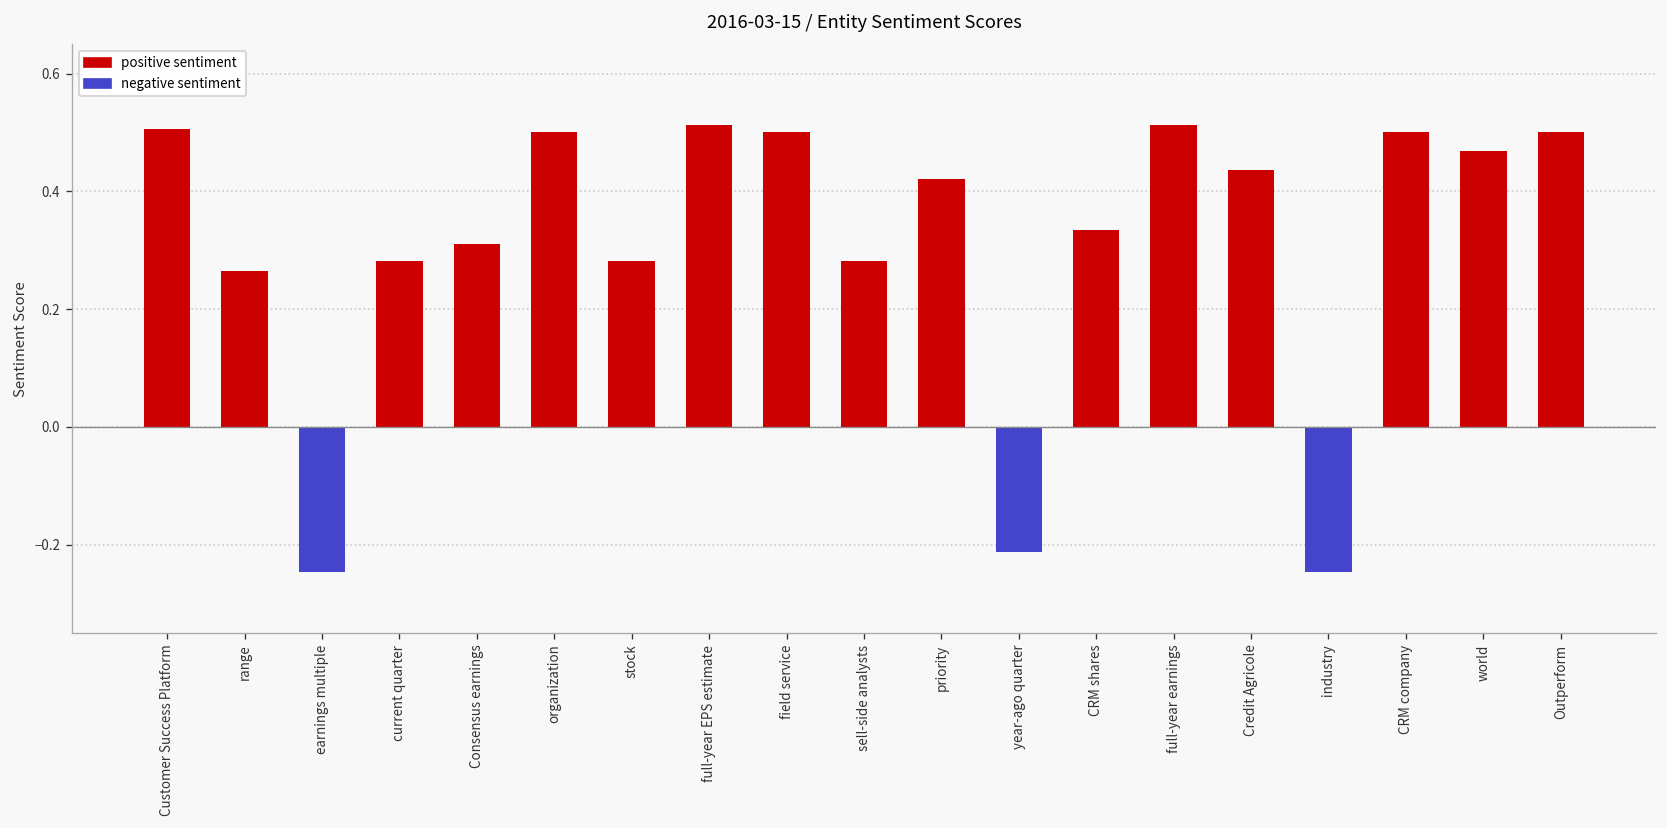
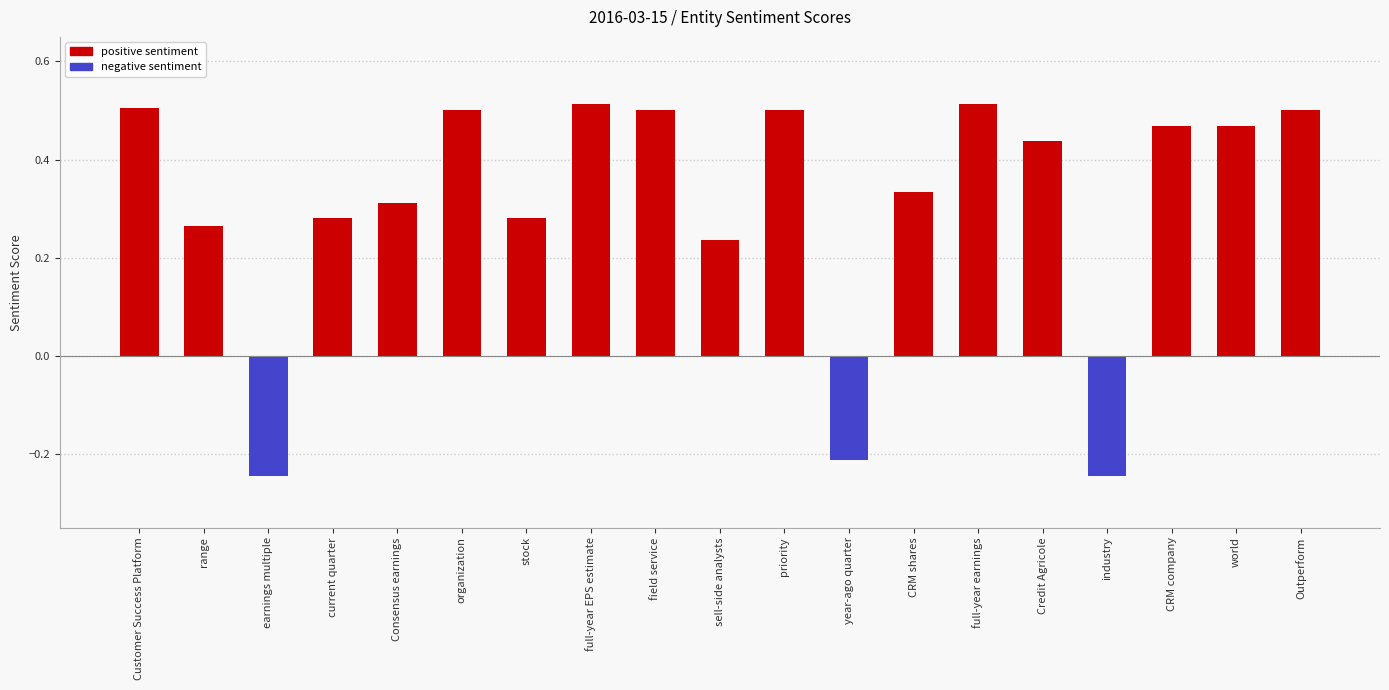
positive sentiment, sell-side analysts: 0.28 -> 0.24
positive sentiment, priority: 0.42 -> 0.50
positive sentiment, CRM company: 0.50 -> 0.47
